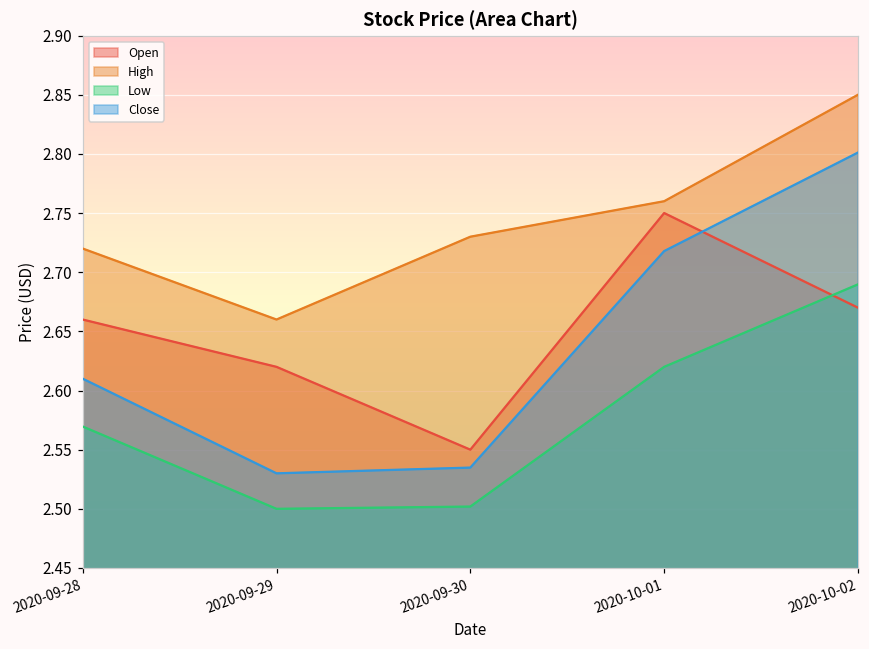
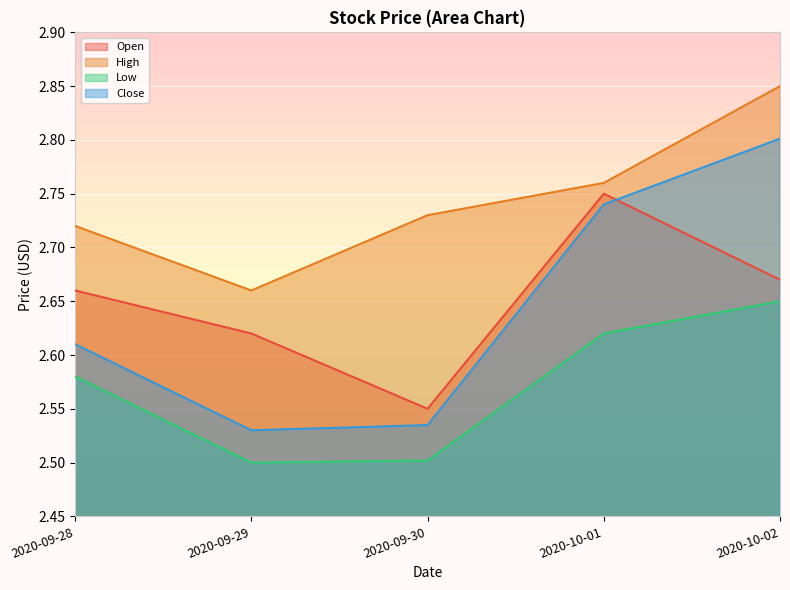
Low, 2020-09-28: 2.570 -> 2.580
Close, 2020-10-01: 2.718 -> 2.740
Low, 2020-10-02: 2.690 -> 2.650
